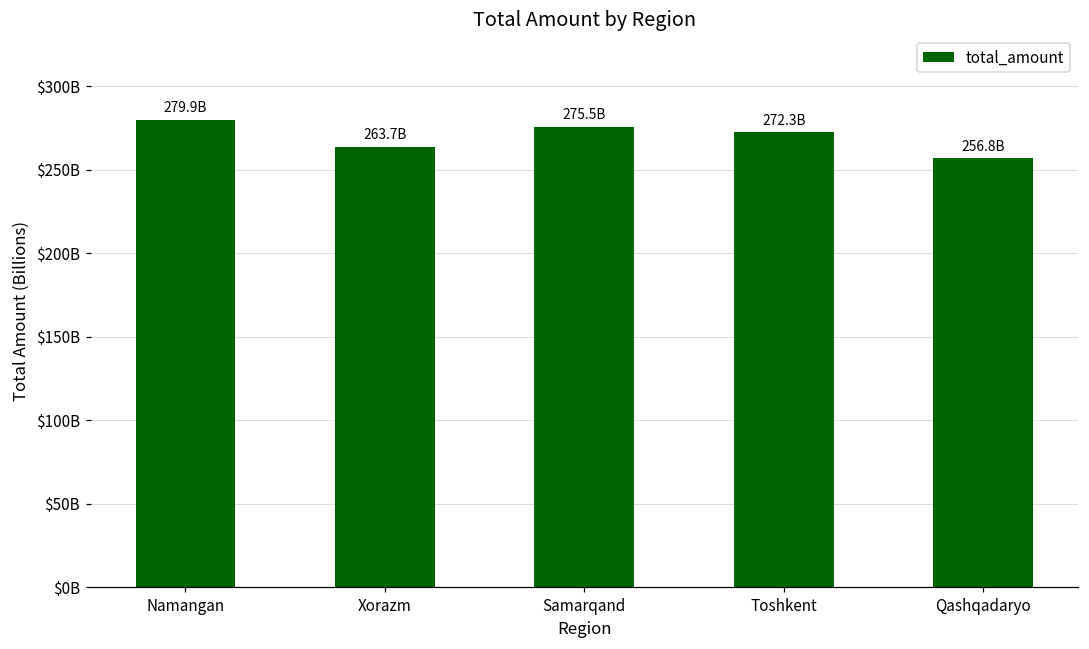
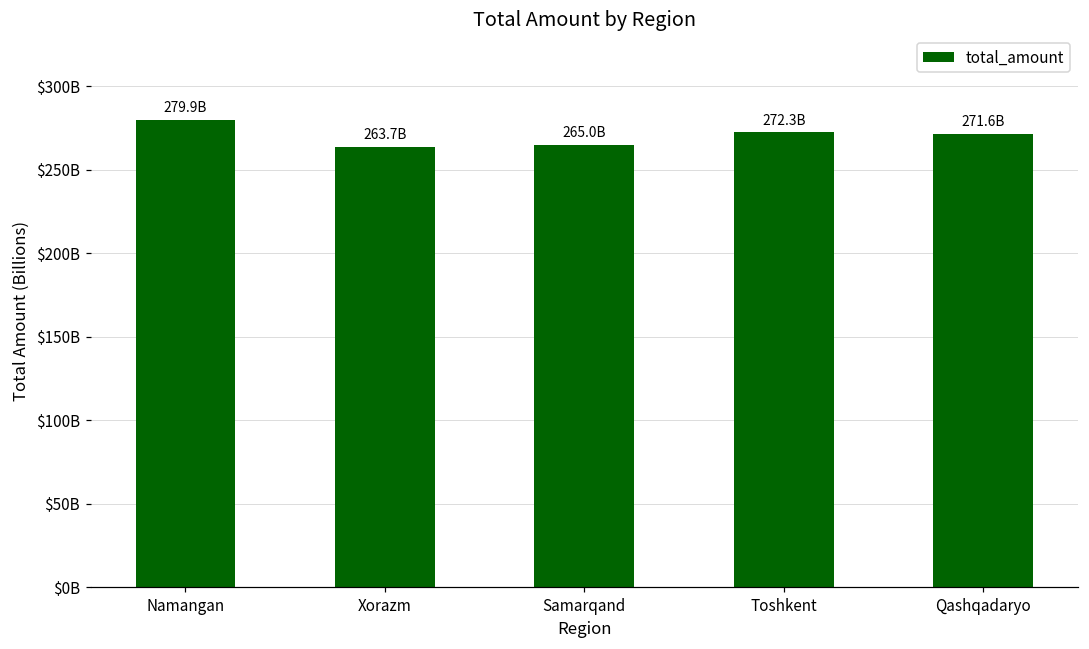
Samarqand: 275.5B -> 265.0B
Qashqadaryo: 256.8B -> 271.6B
